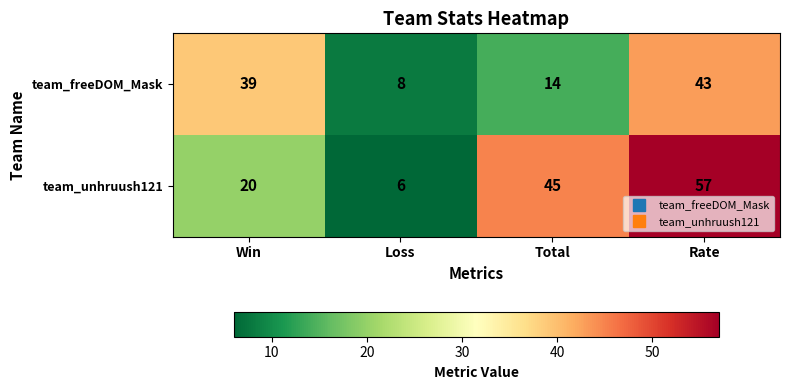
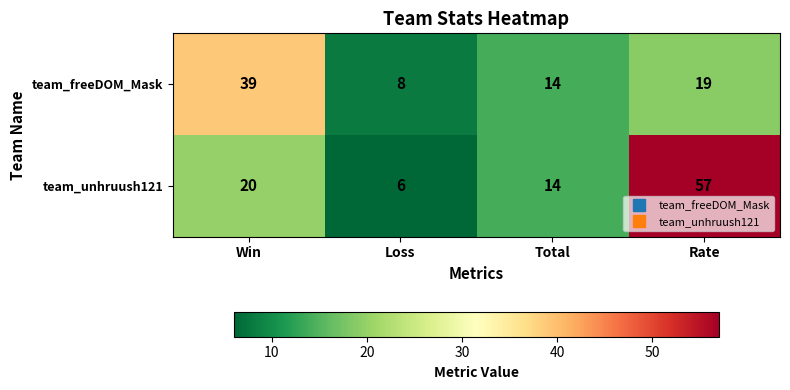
team_freeDOM_Mask, Rate: 43 -> 19
team_unhruush121, Total: 45 -> 14
